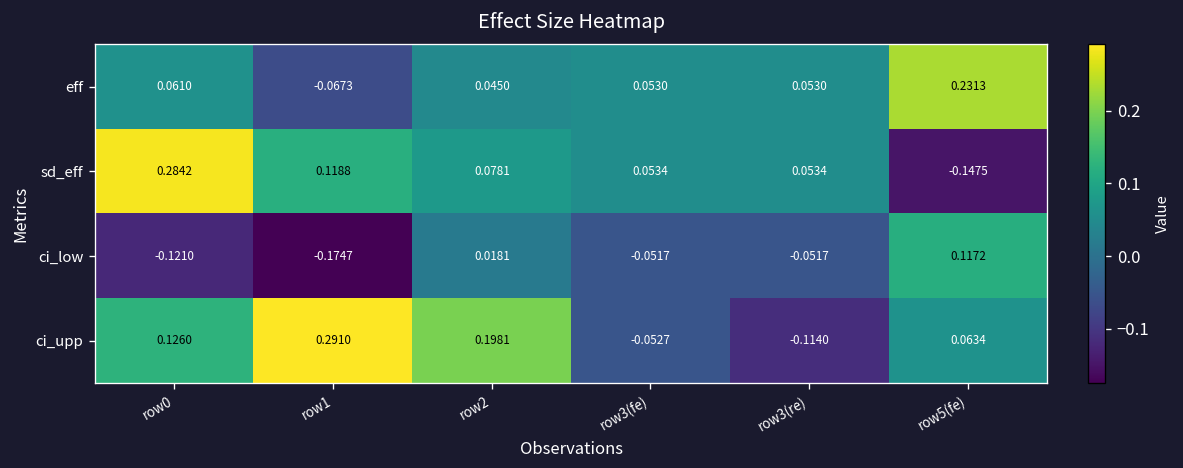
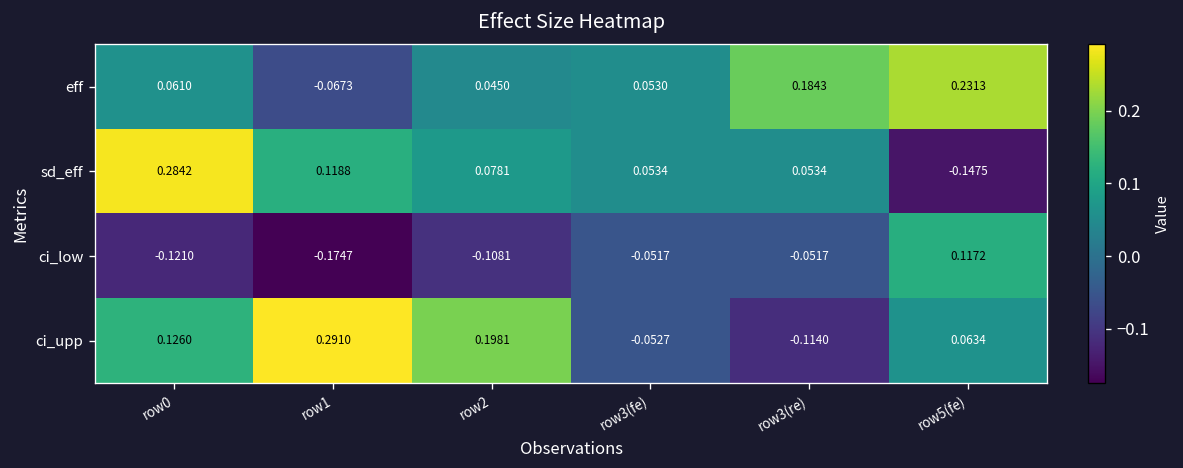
eff, row3(re): 0.0530 -> 0.1843
ci_low, row2: 0.0181 -> -0.1081
